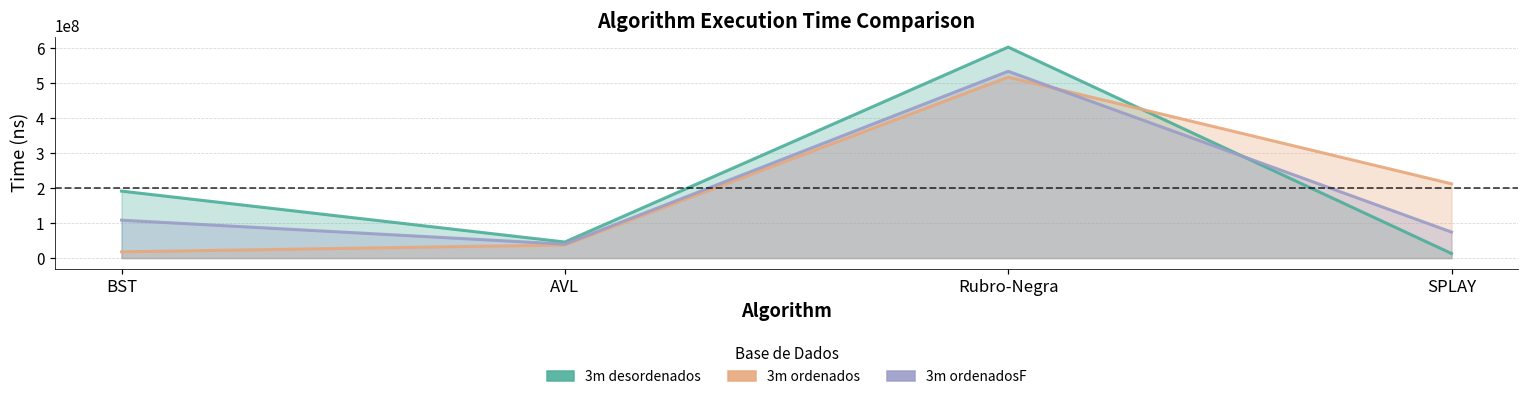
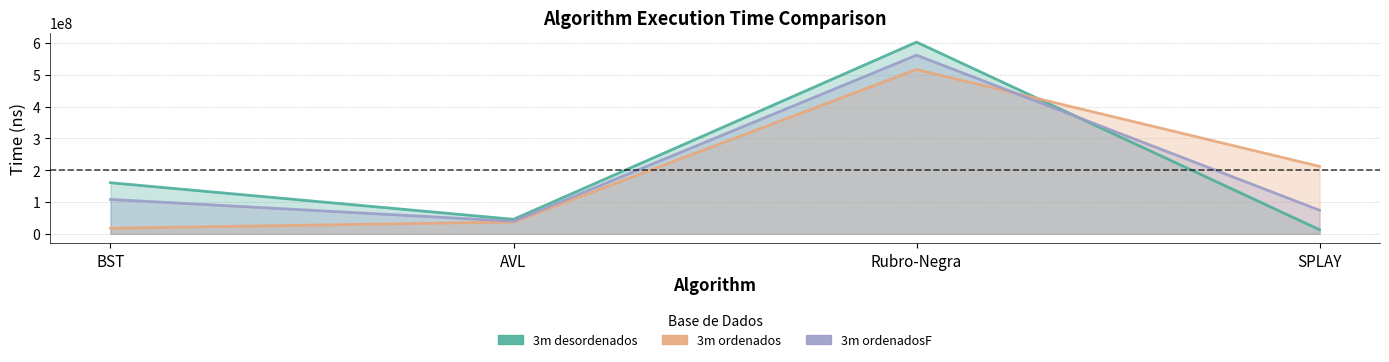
3m desordenados, BST: 190000000 -> 160000000
3m ordenadosF, Rubro-Negra: 530000000 -> 560000000
